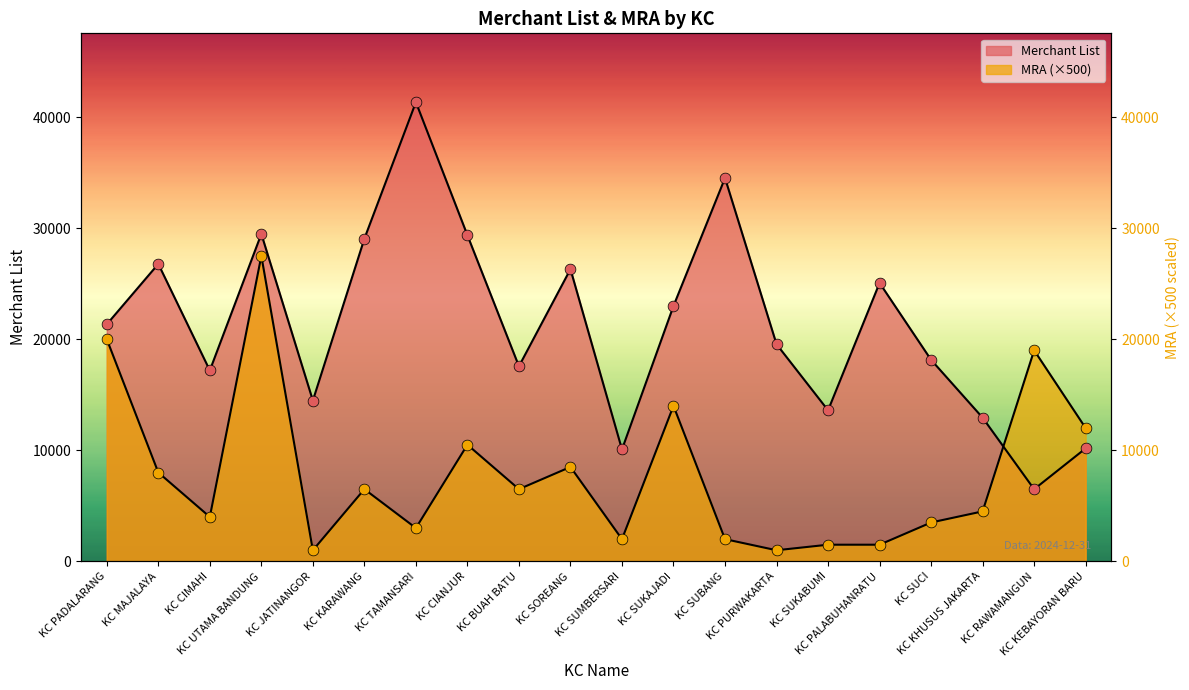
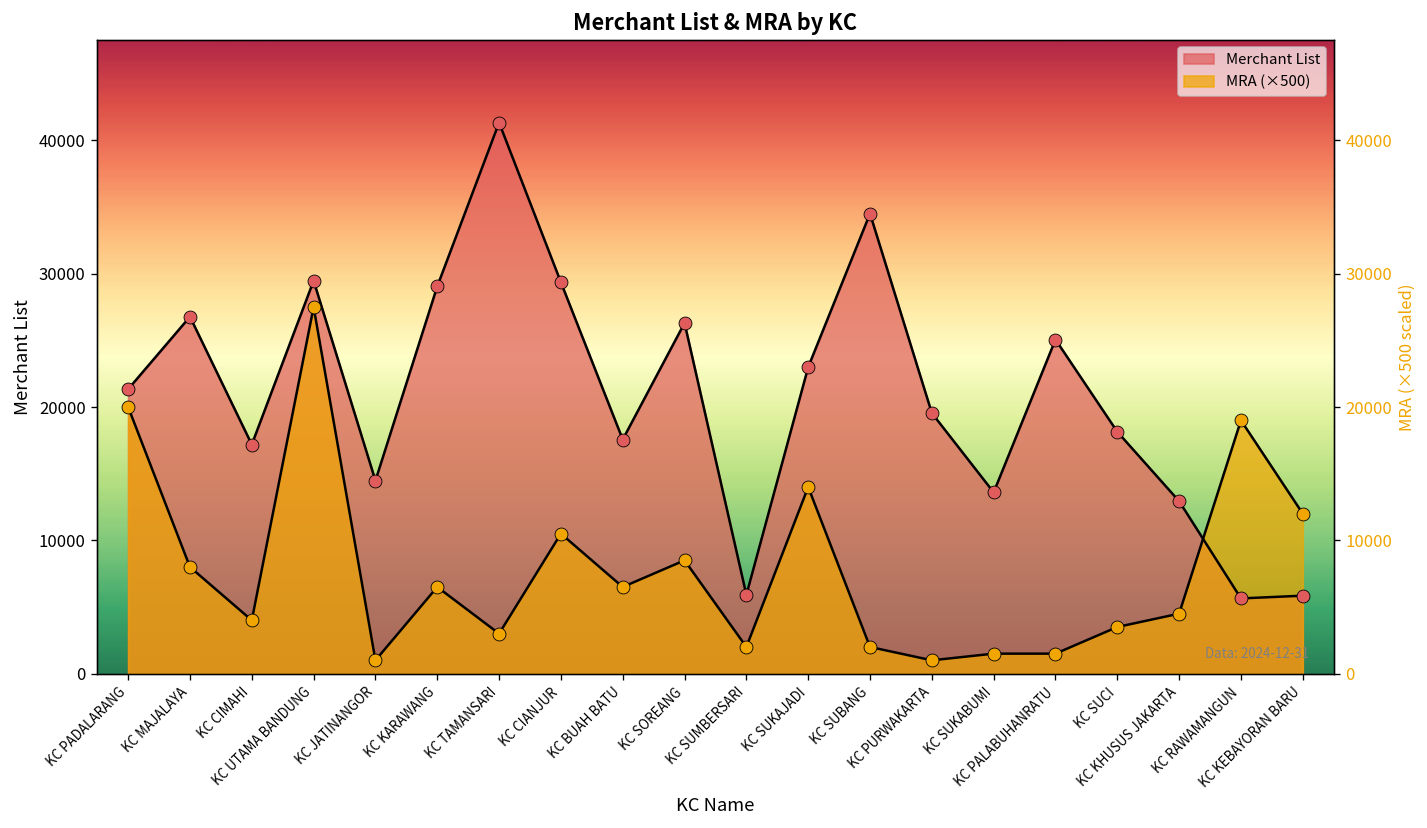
Merchant List, KC SUMBERSARI: 10100 -> 5900
Merchant List, KC RAWAMANGUN: 6500 -> 5600
Merchant List, KC KEBAYORAN BARU: 10200 -> 5800
